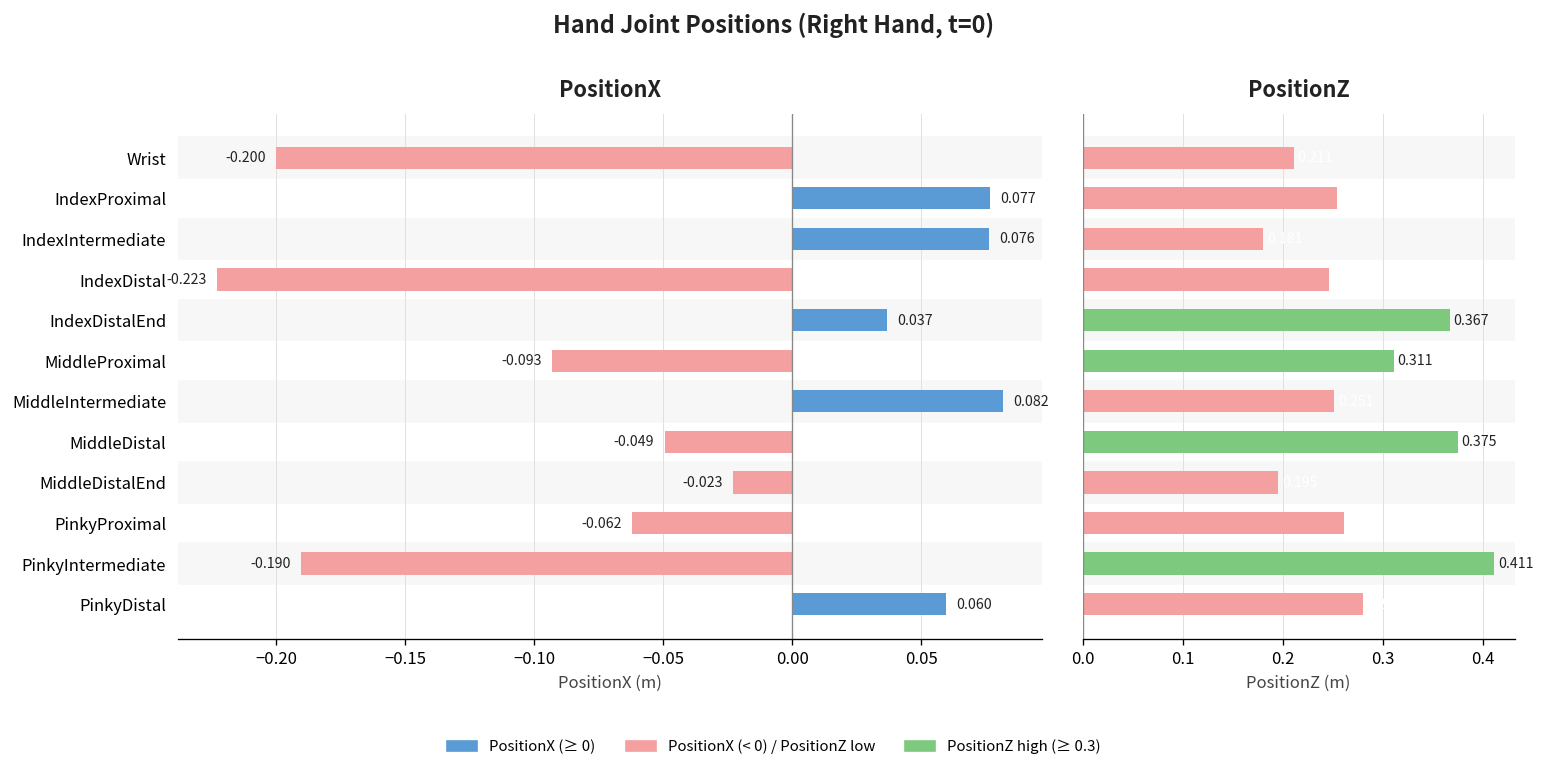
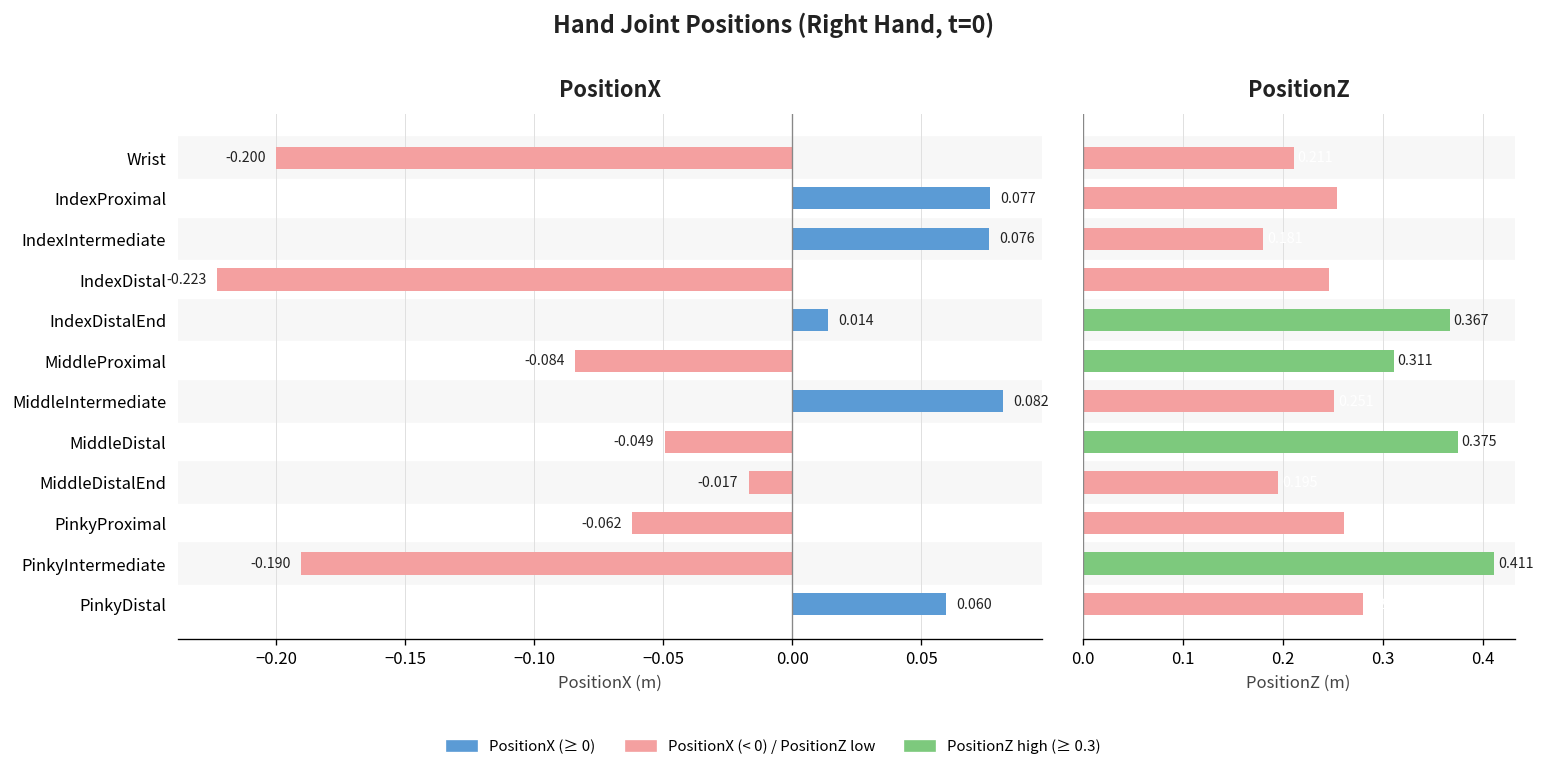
PositionX, IndexDistalEnd: 0.037 -> 0.014
PositionX, MiddleProximal: -0.093 -> -0.084
PositionX, MiddleDistalEnd: -0.023 -> -0.017
